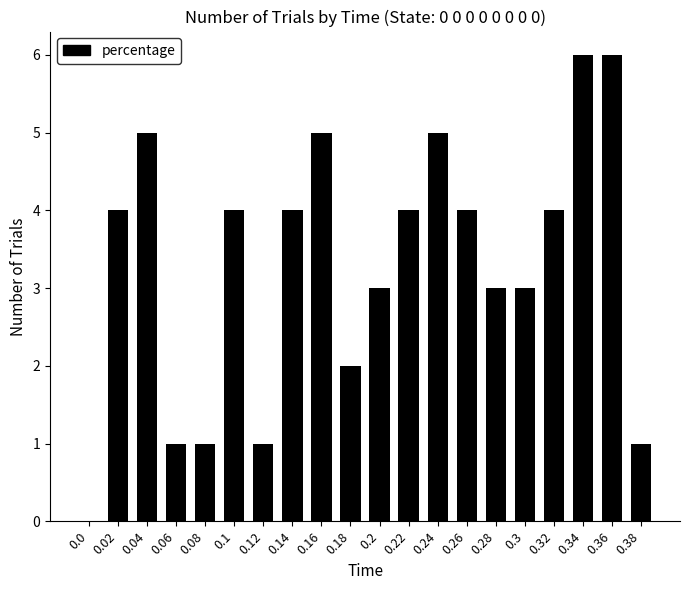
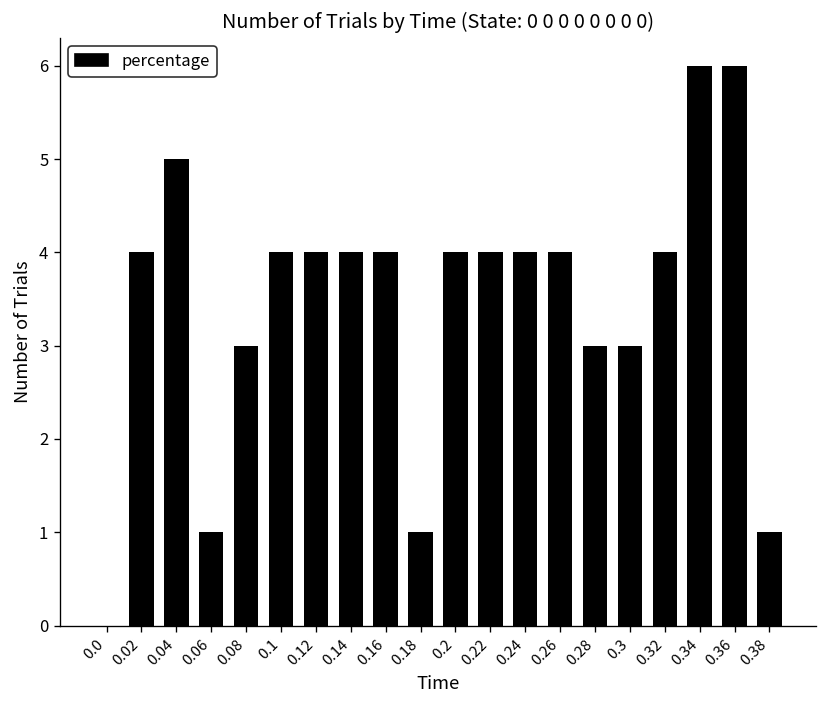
0.08: 1 -> 3
0.12: 1 -> 4
0.16: 5 -> 4
0.18: 2 -> 1
0.2: 3 -> 4
0.24: 5 -> 4
